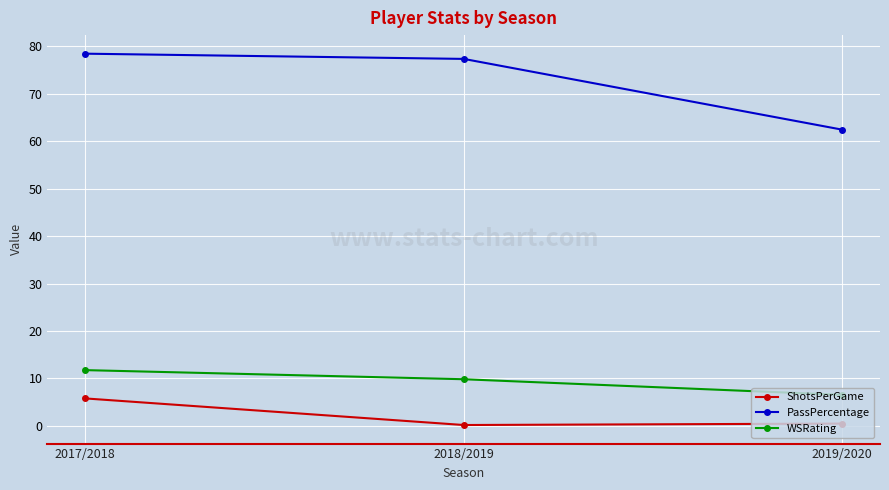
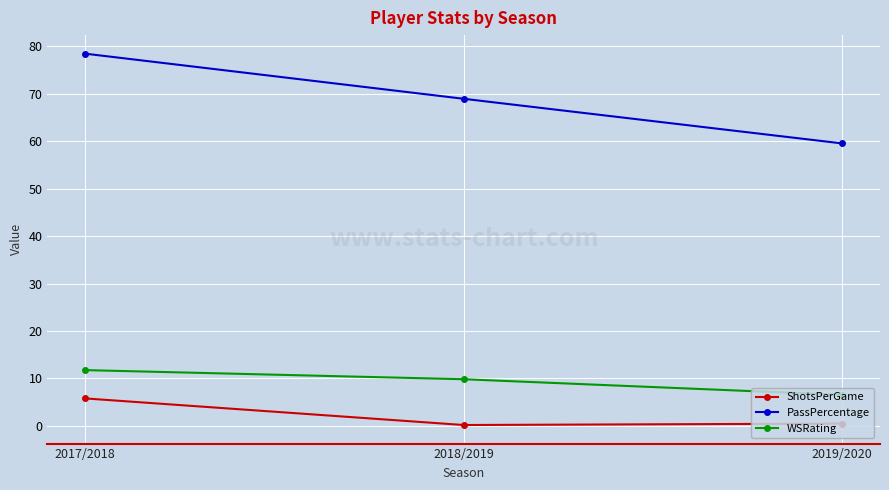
PassPercentage, 2018/2019: 77 -> 69
PassPercentage, 2019/2020: 62 -> 60
